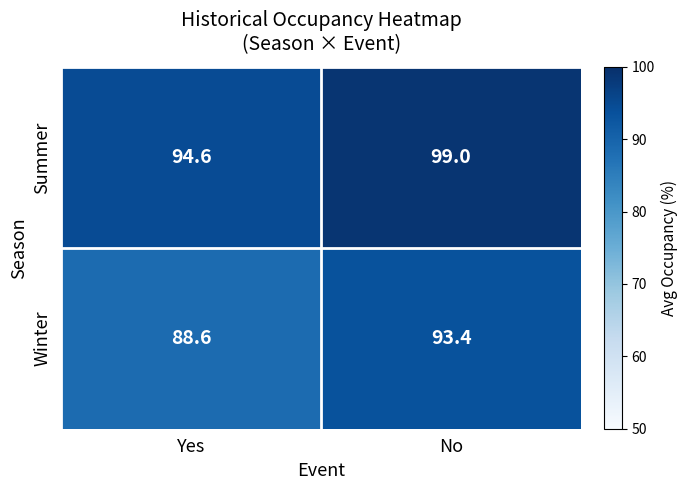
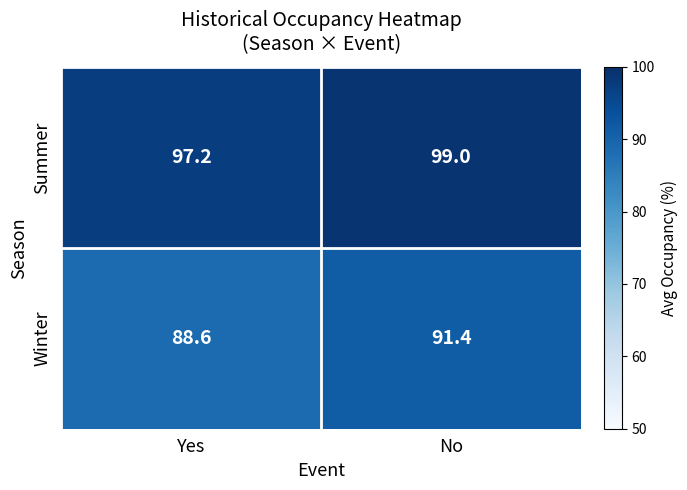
Summer, Yes: 94.6 -> 97.2
Winter, No: 93.4 -> 91.4
